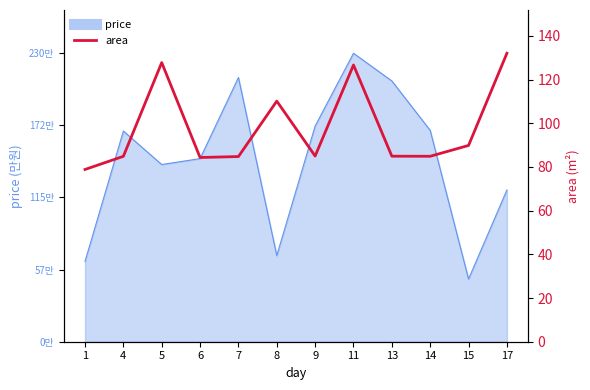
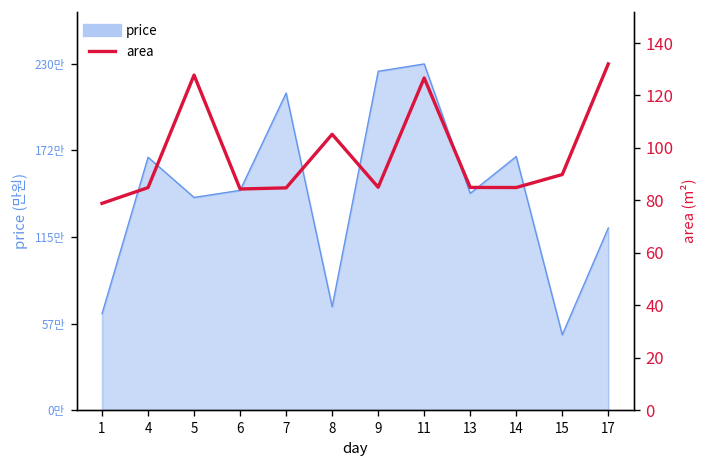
price, 9: 172만 -> 225만
price, 13: 208만 -> 144만
area, 8: 110 -> 105
